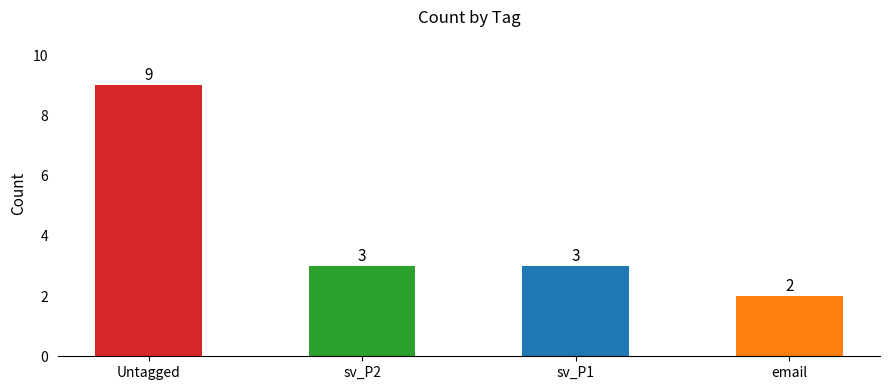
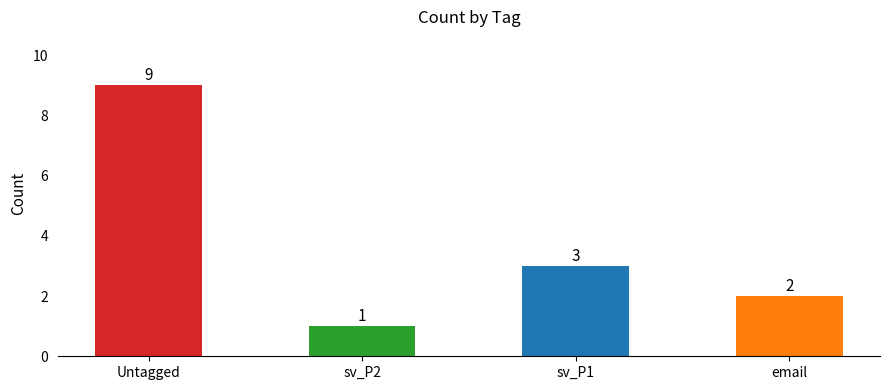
sv_P2: 3 -> 1
